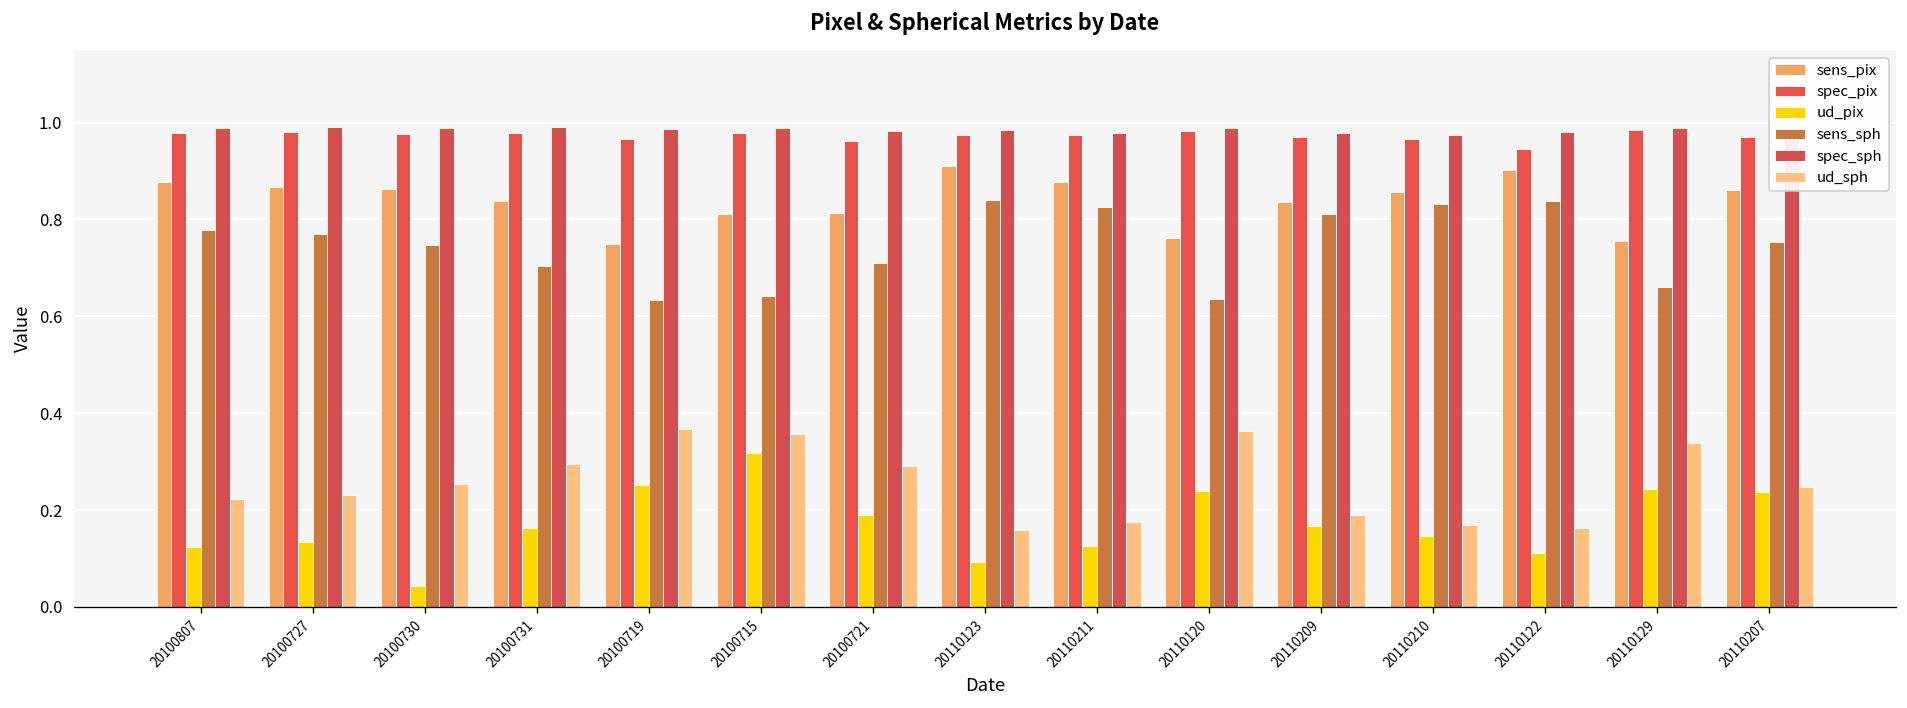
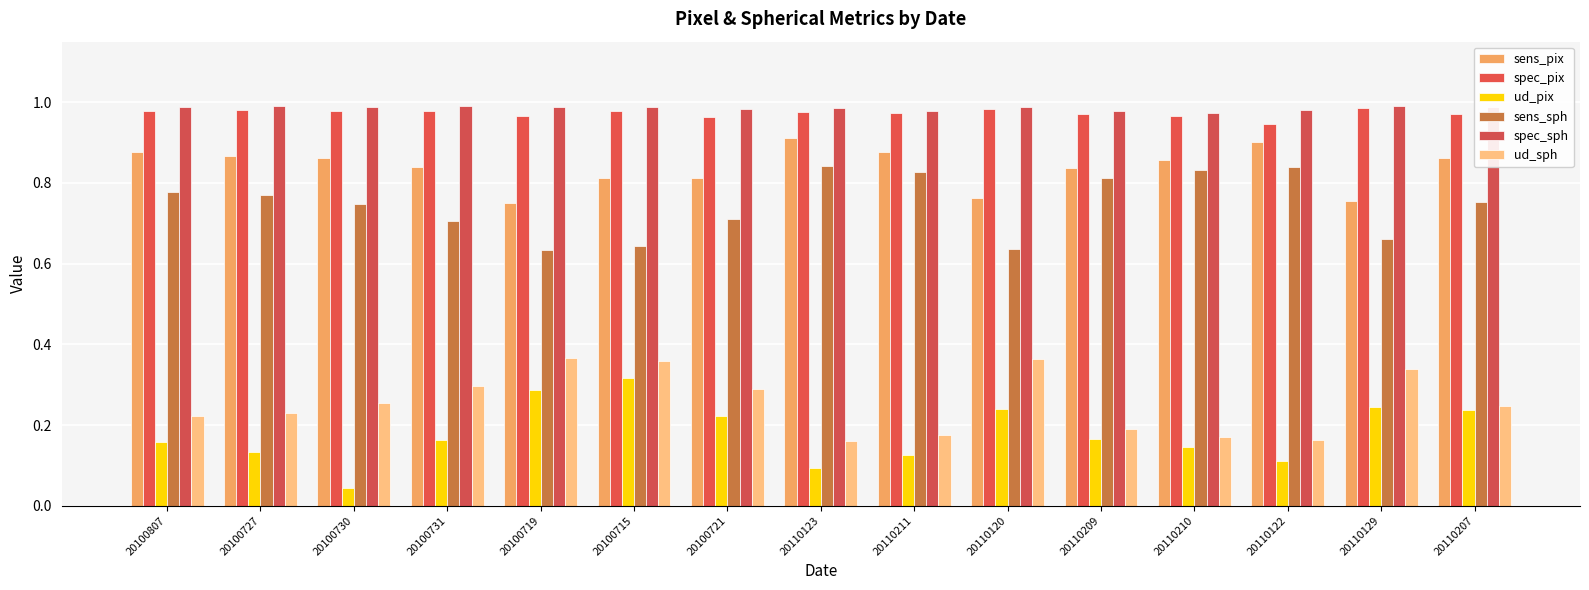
ud_pix, 20100807: 0.12 -> 0.16
ud_pix, 20100719: 0.25 -> 0.29
ud_pix, 20100721: 0.19 -> 0.22
